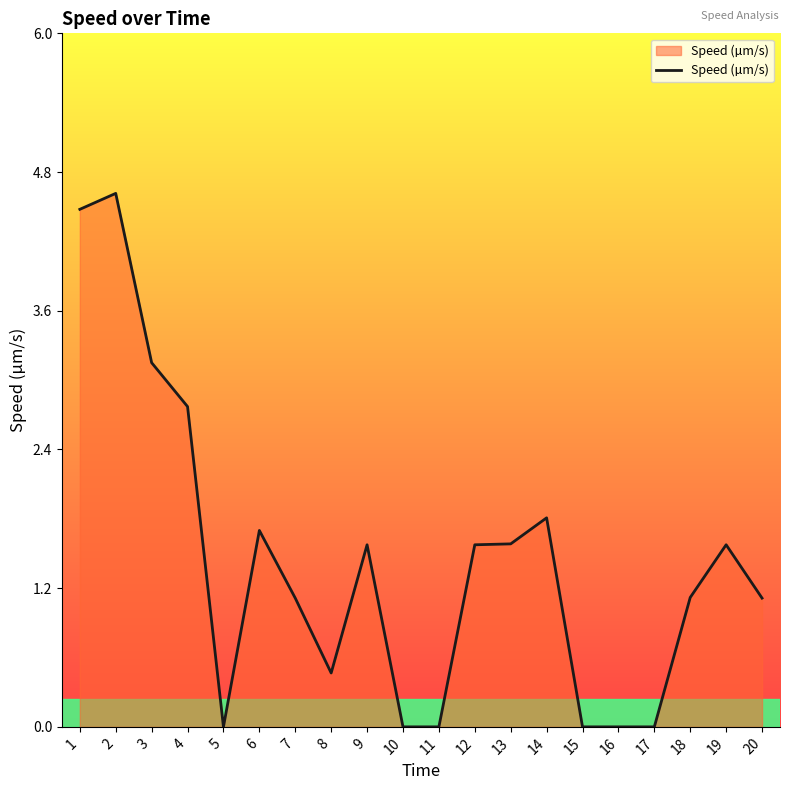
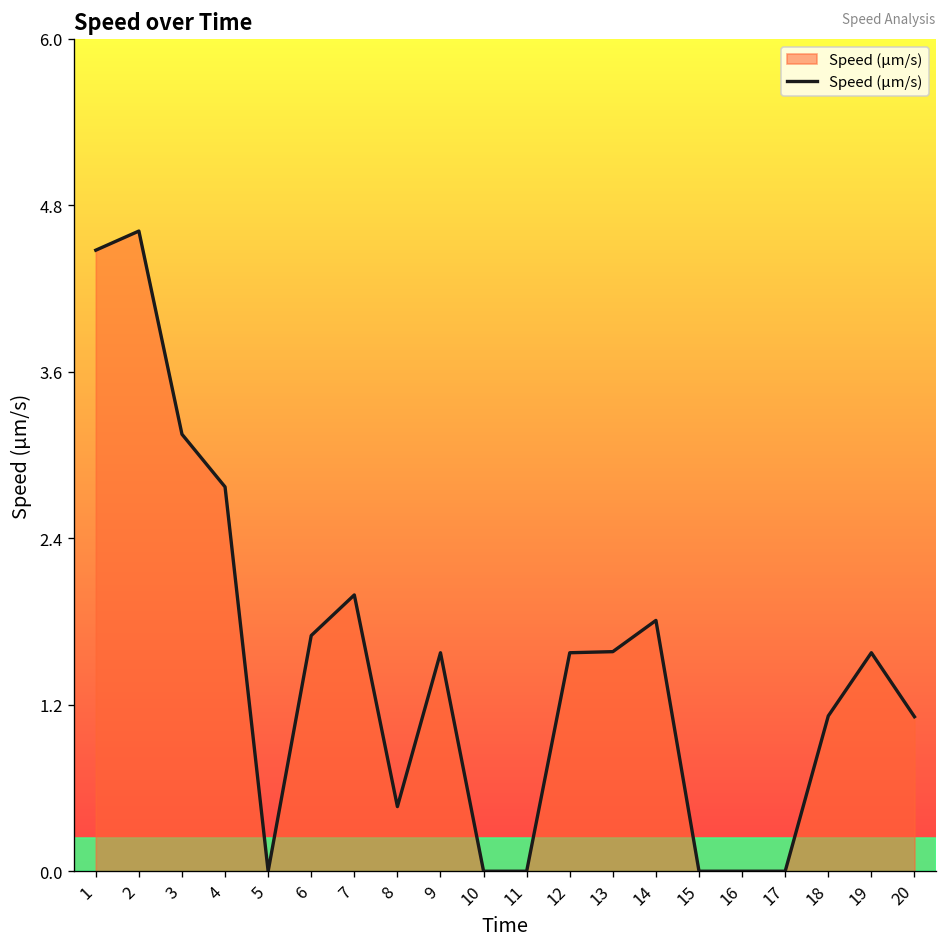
7: 1.11 -> 1.99
